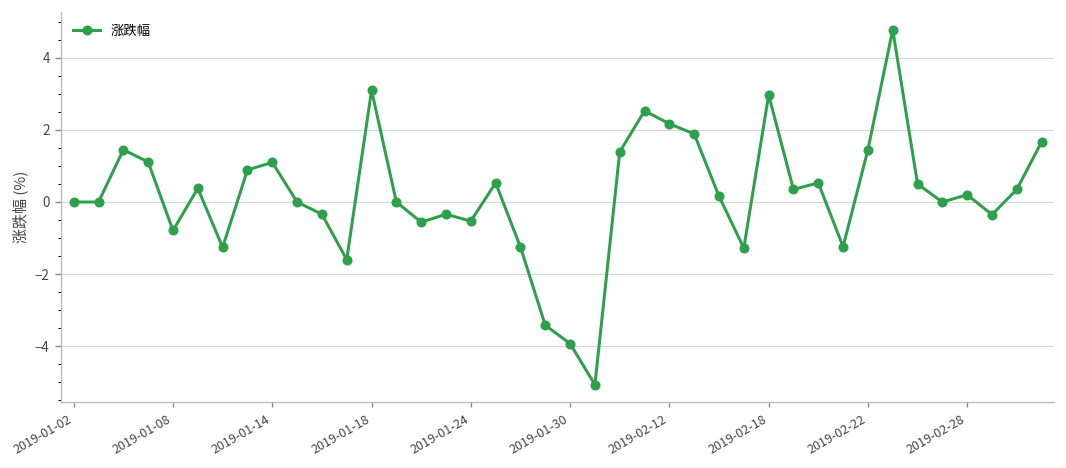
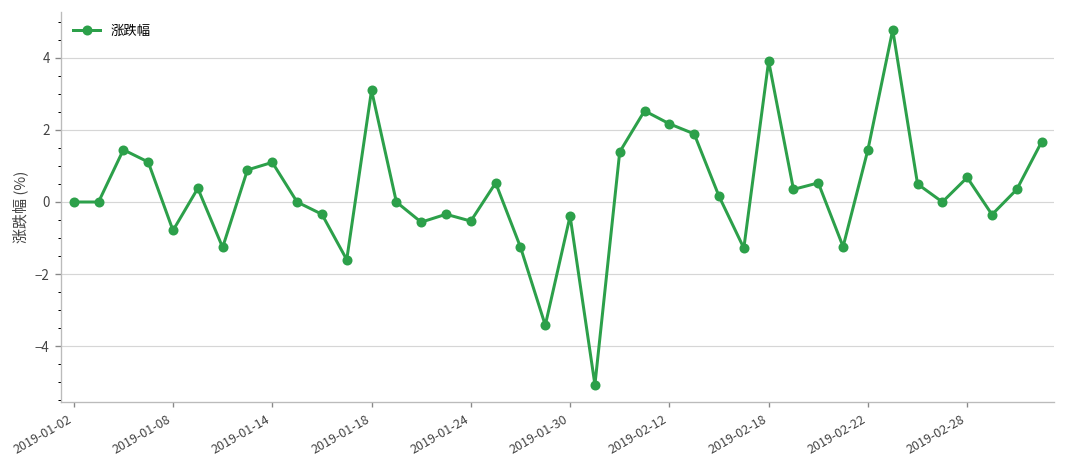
2019-01-30: -3.9 -> -0.4
2019-02-18: 3.0 -> 3.9
2019-02-28: 0.2 -> 0.7
